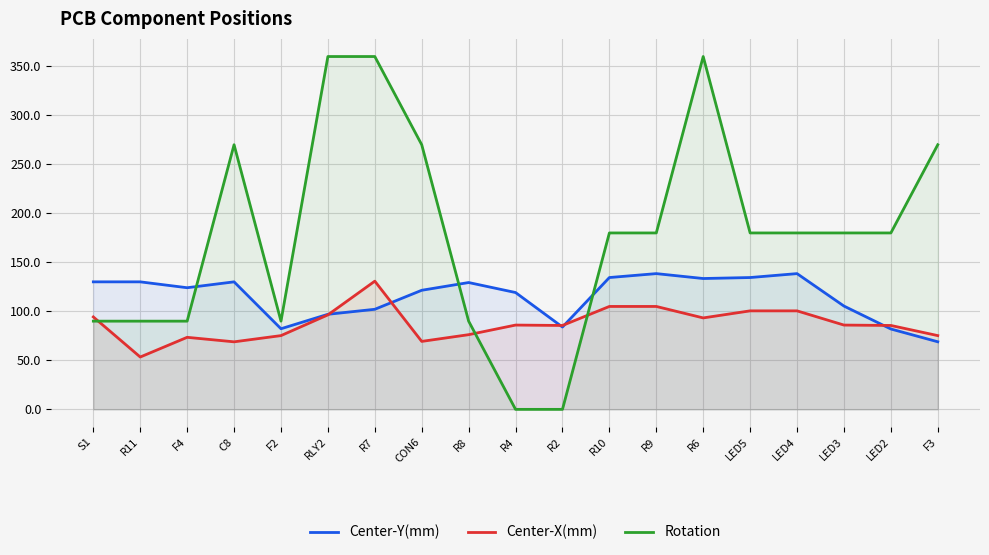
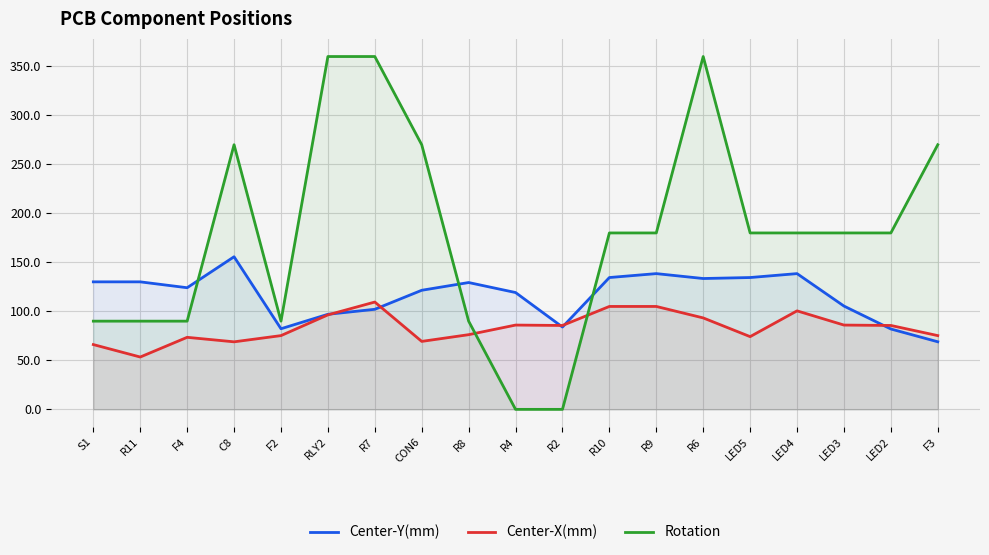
Center-X(mm), S1: 90 -> 70
Center-Y(mm), C8: 130 -> 160
Center-X(mm), R7: 130 -> 110
Center-X(mm), LED5: 100 -> 70
